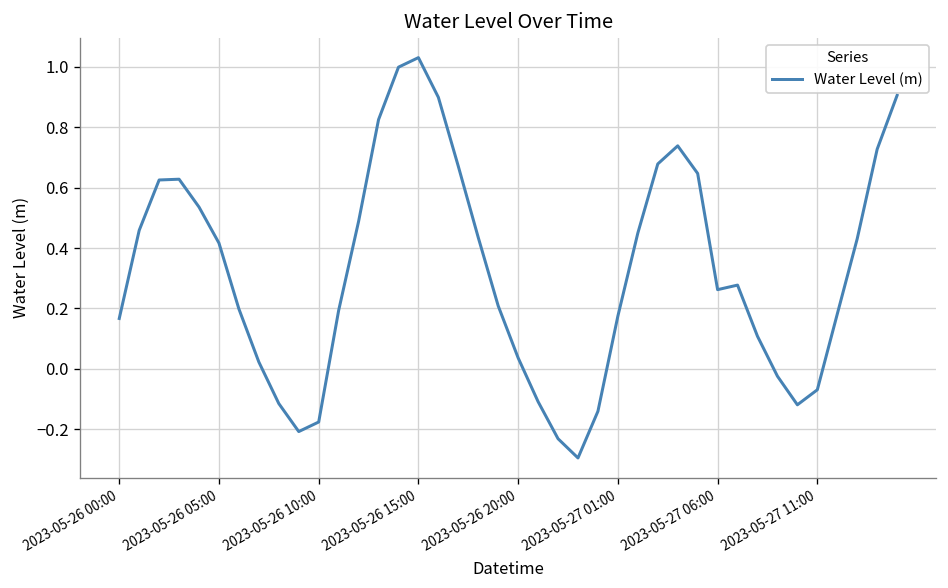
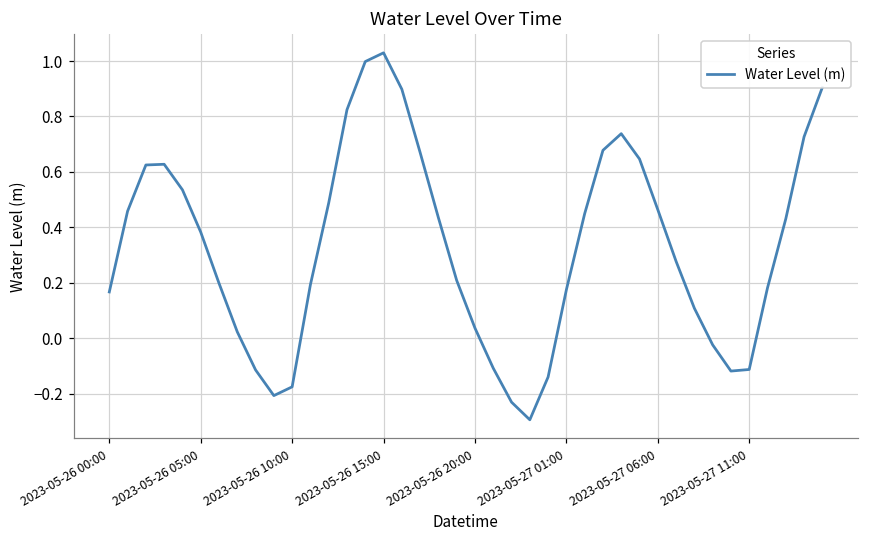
2023-05-26 05:00: 0.42 -> 0.38
2023-05-27 06:00: 0.26 -> 0.46
2023-05-27 11:00: -0.07 -> -0.11
